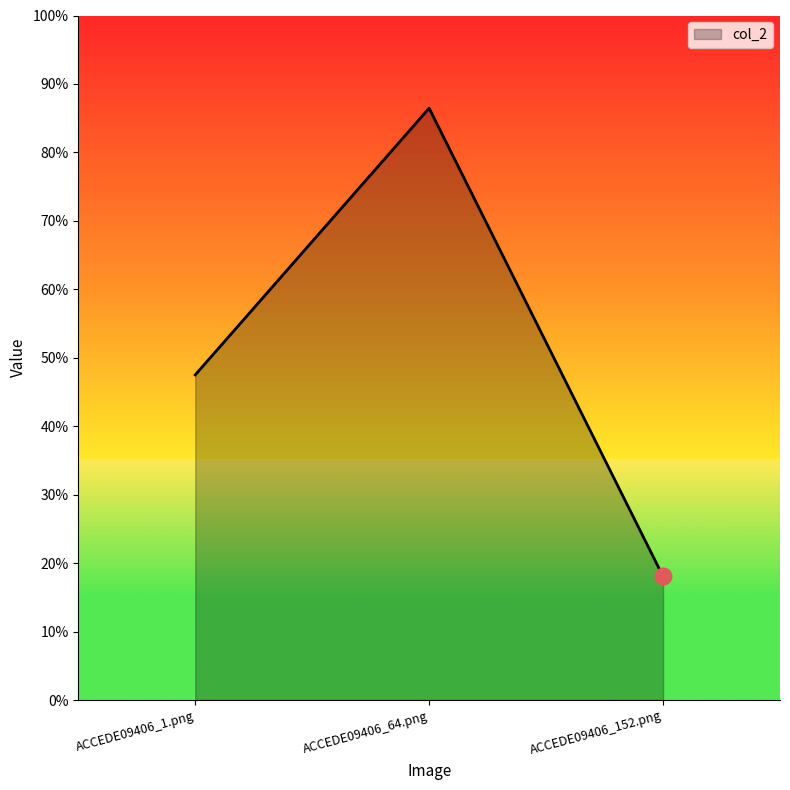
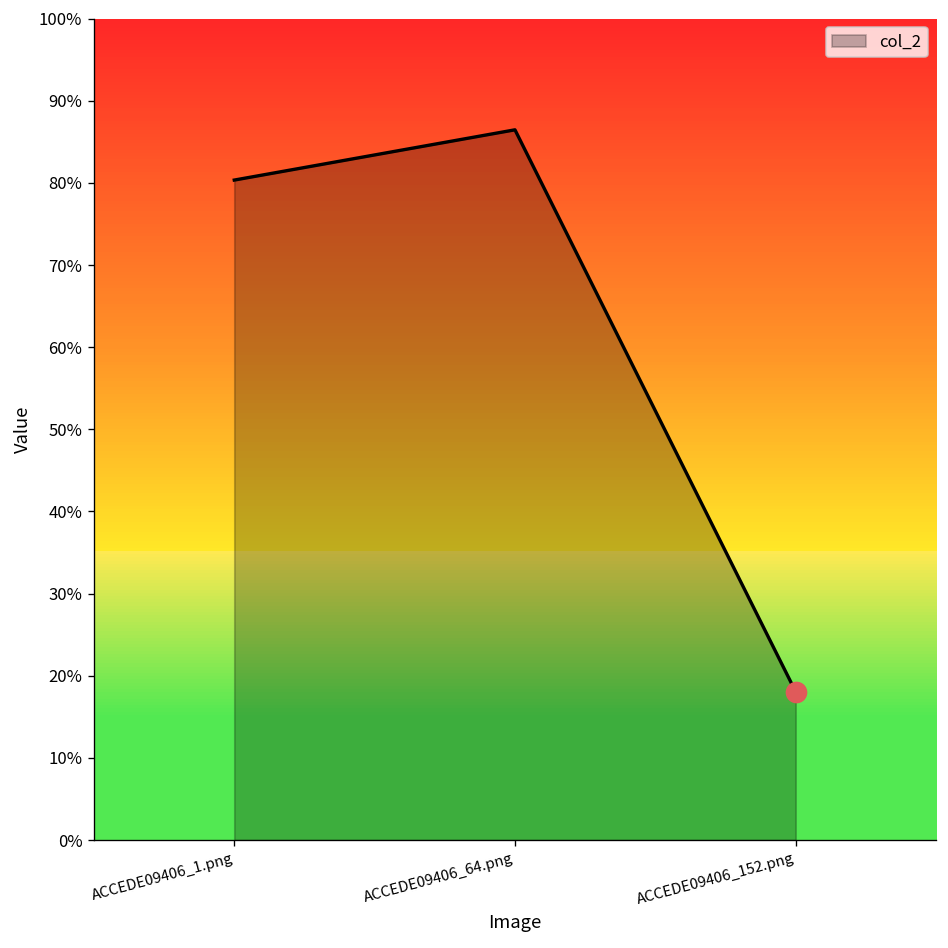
col_2, ACCEDE09406_1.png: 48% -> 80%
